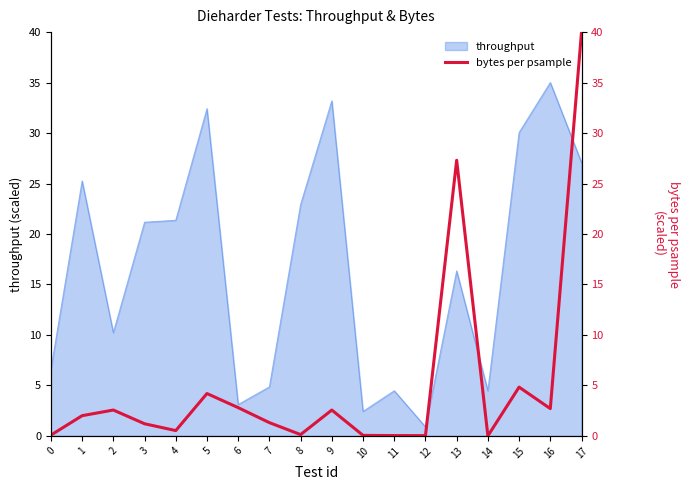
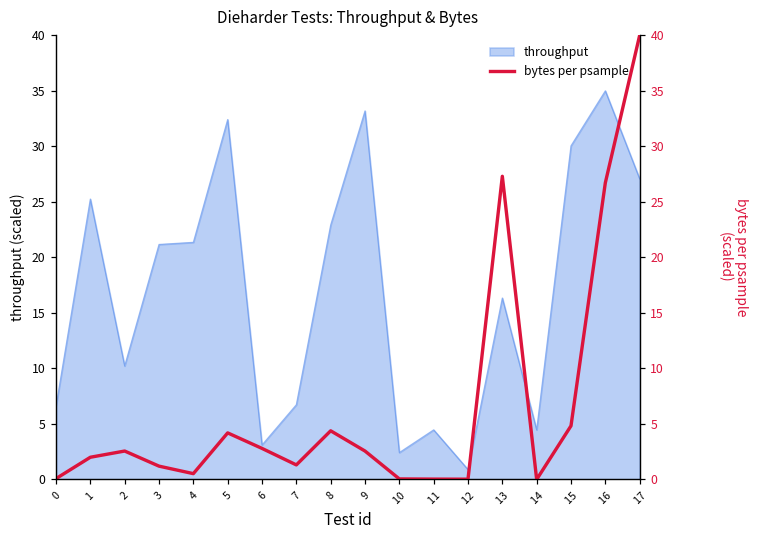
throughput, 7: 4.9 -> 6.7
bytes per psample, 8: 0.1 -> 4.4
bytes per psample, 16: 2.7 -> 26.7
